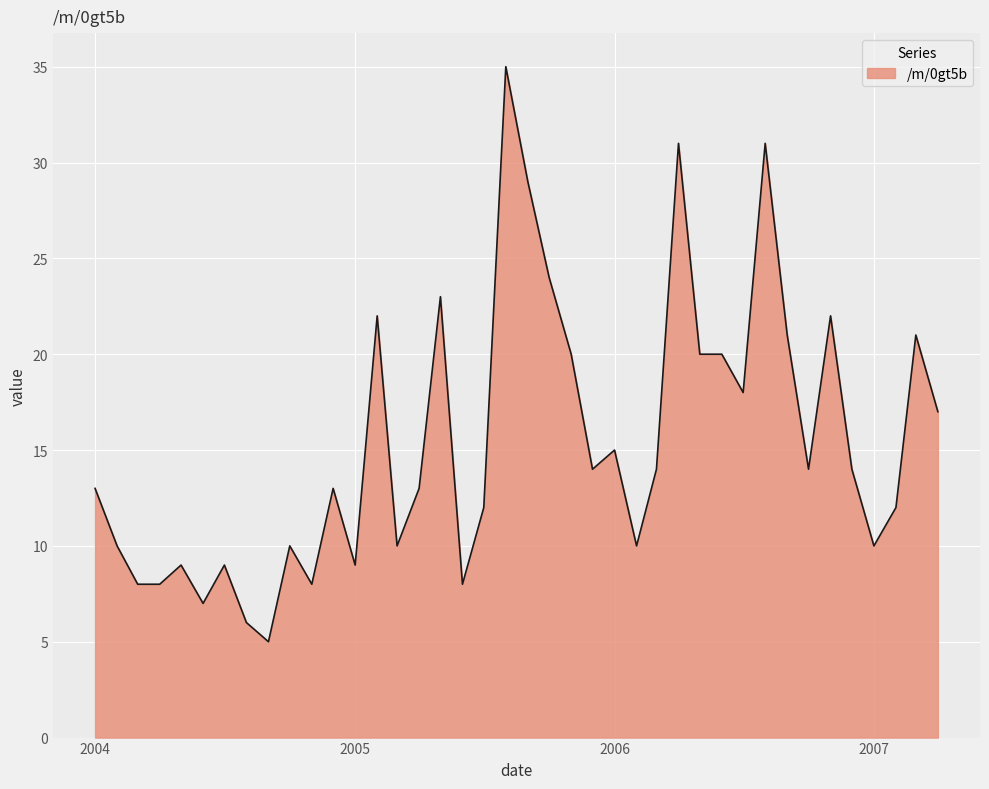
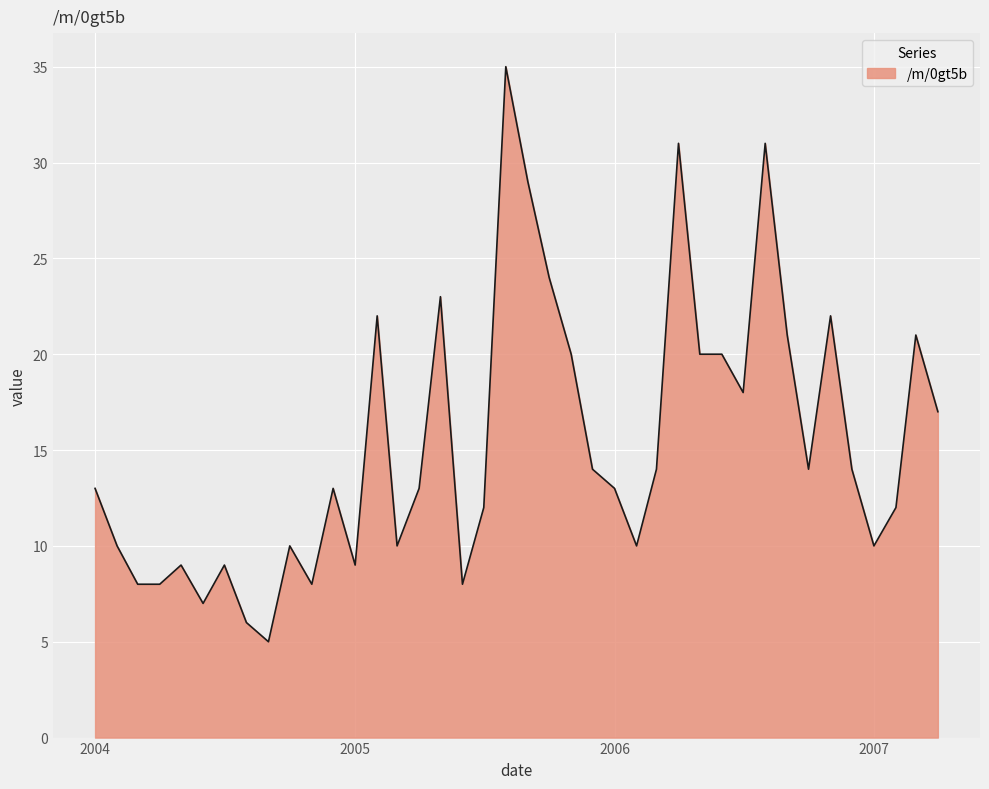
2006: 15 -> 13
